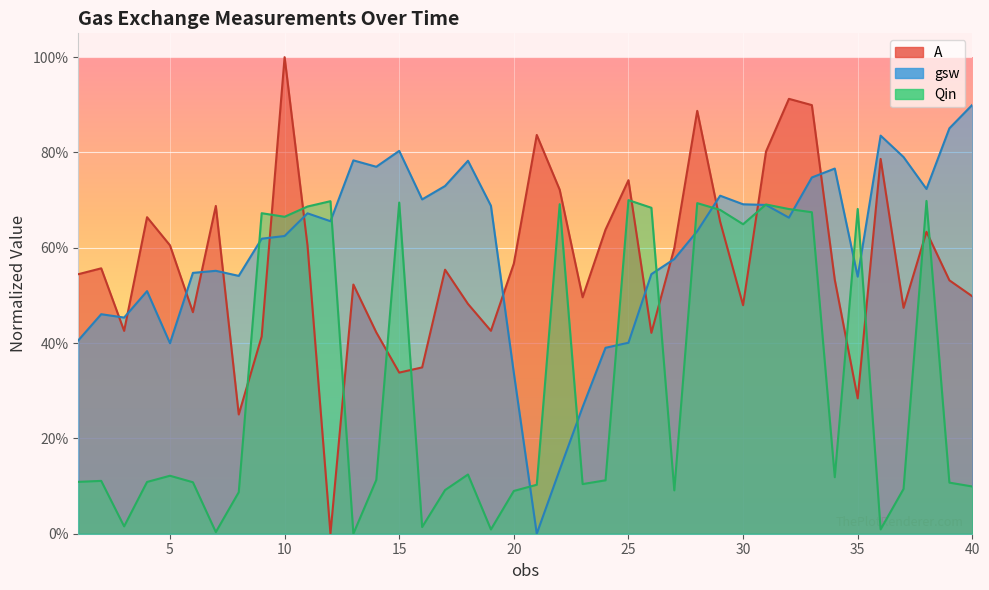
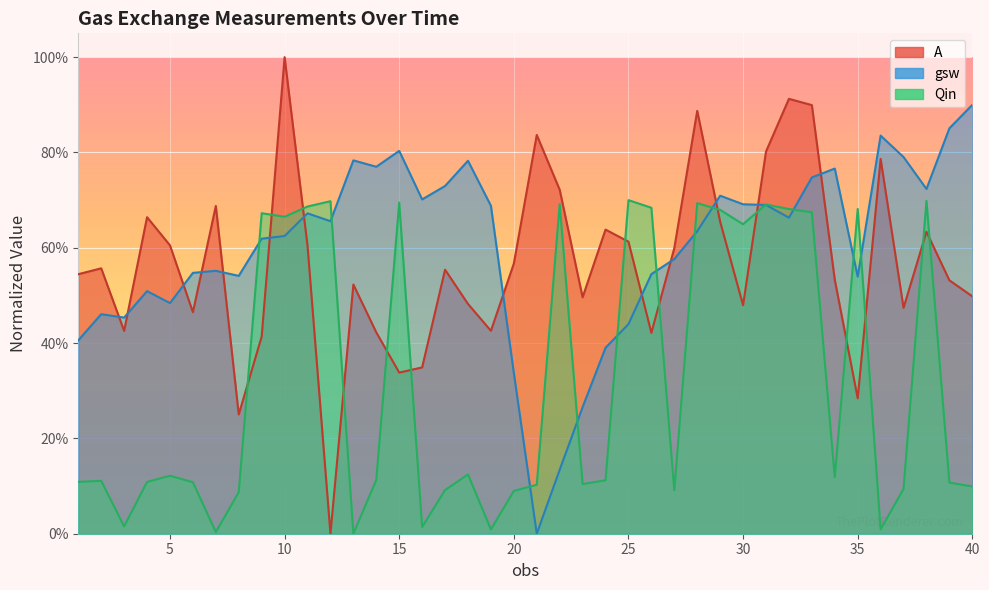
gsw, 5: 40% -> 48%
A, 25: 74% -> 61%
gsw, 25: 40% -> 44%
